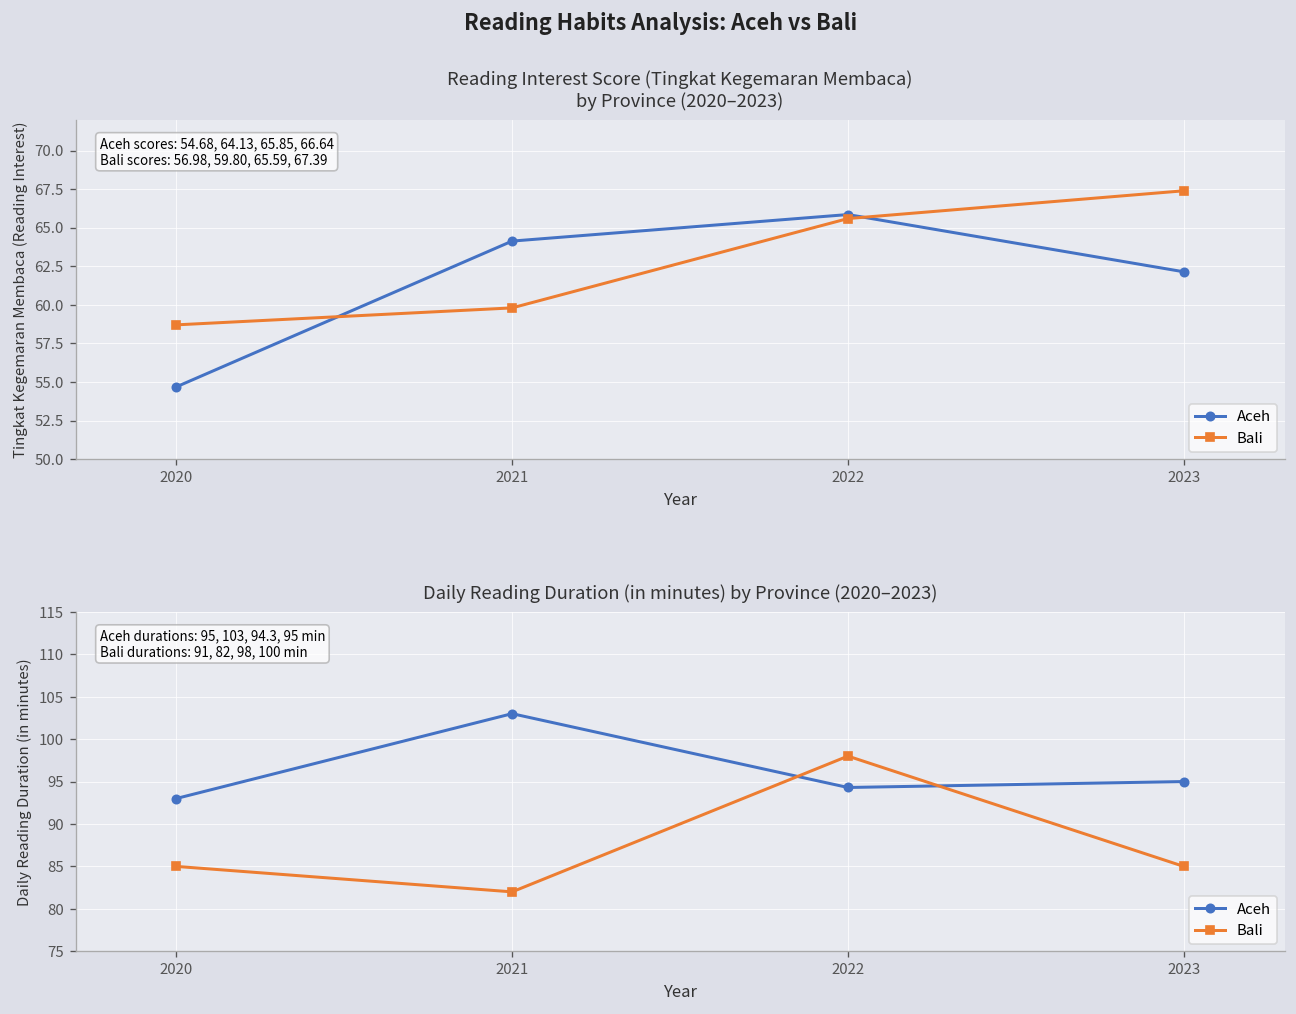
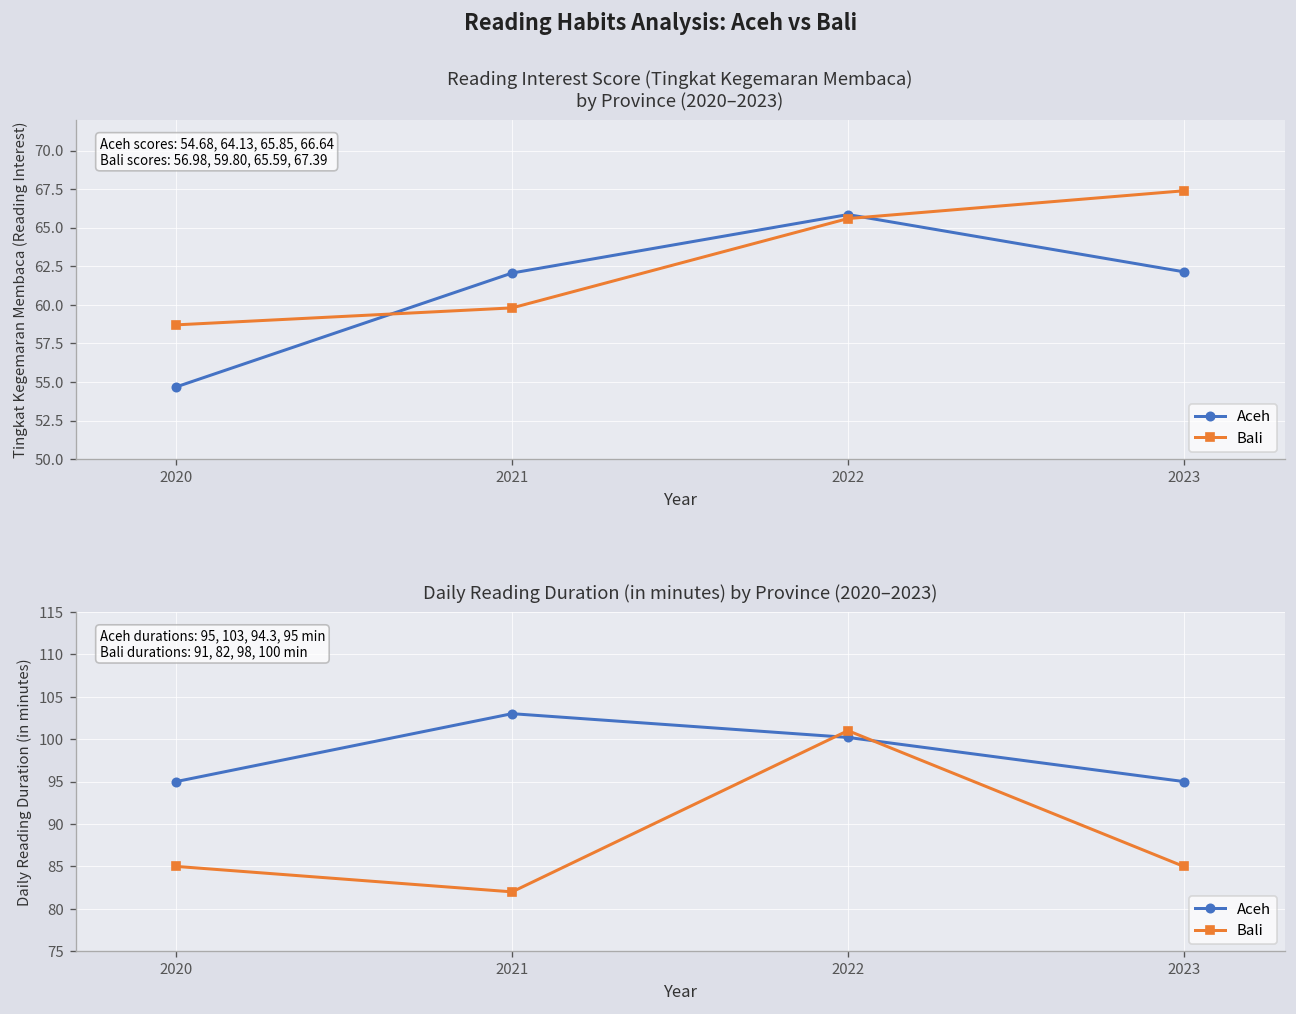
Reading Interest Score (Tingkat Kegemaran Membaca) by Province (2020–2023), Aceh, 2021: 64.1 -> 62.1
Daily Reading Duration (in minutes) by Province (2020–2023), Aceh, 2020: 93 -> 95
Daily Reading Duration (in minutes) by Province (2020–2023), Aceh, 2022: 94 -> 100
Daily Reading Duration (in minutes) by Province (2020–2023), Bali, 2022: 98 -> 101
